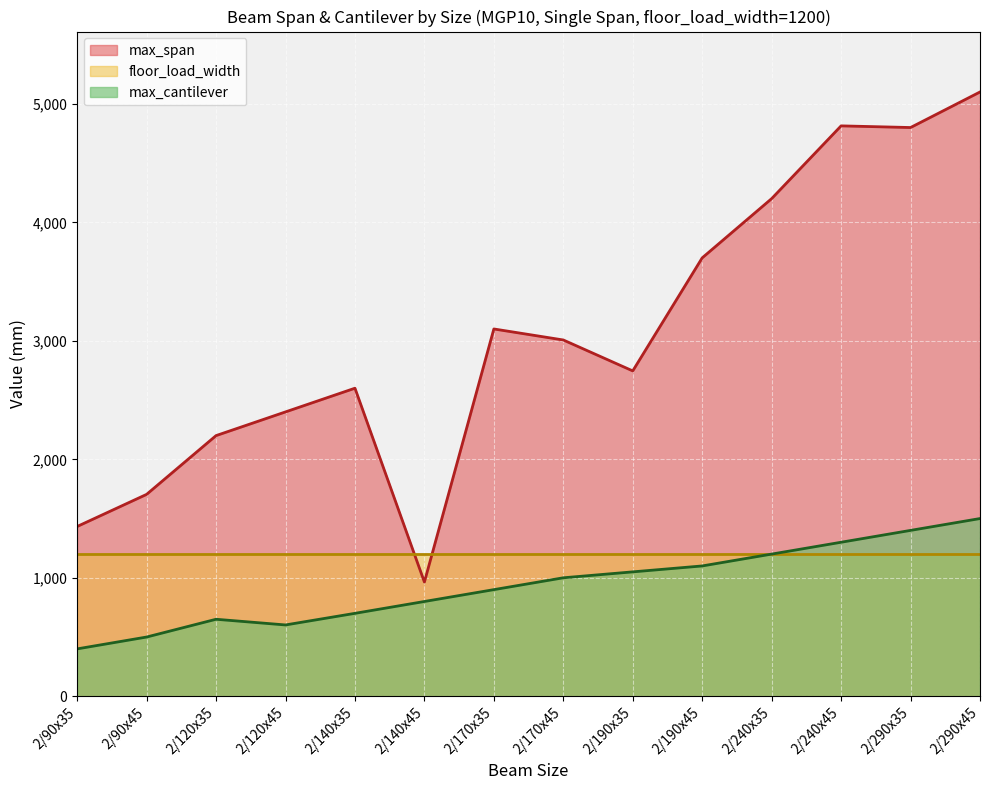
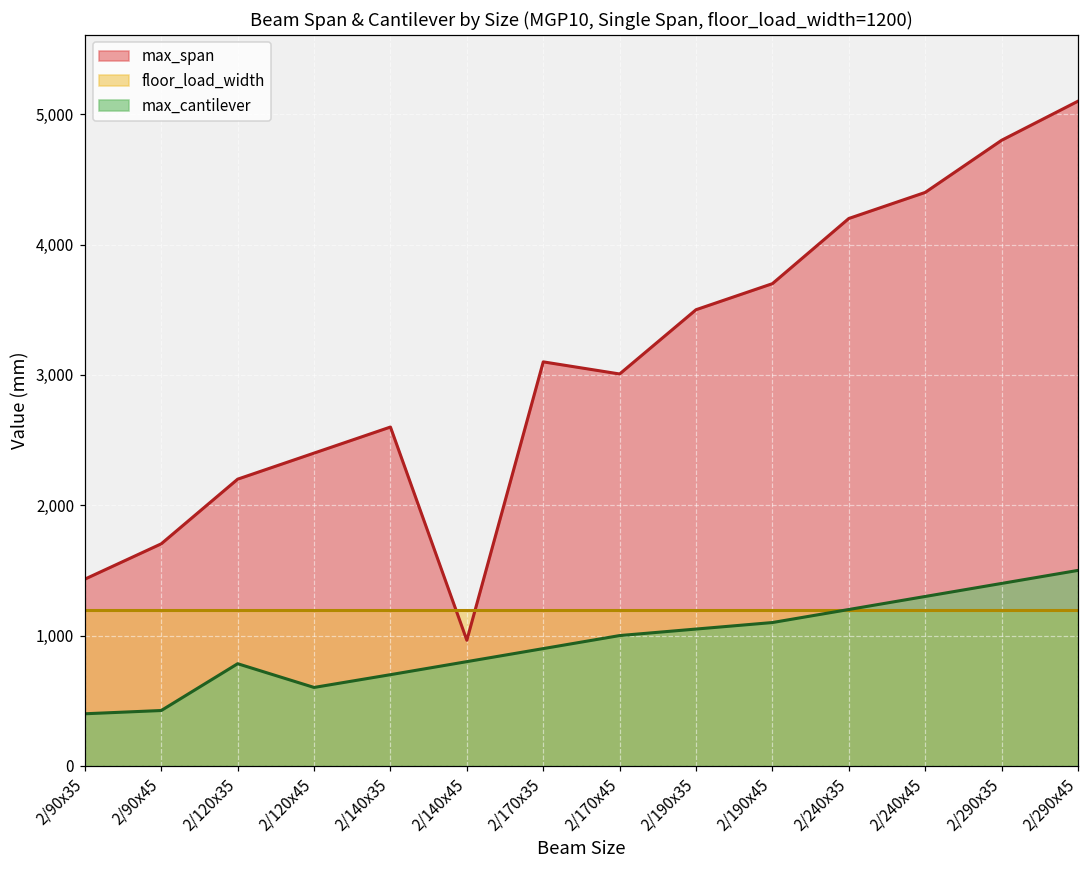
max_cantilever, 2/90x45: 500 -> 430
max_cantilever, 2/120x35: 650 -> 780
max_span, 2/190x35: 2,750 -> 3,500
max_span, 2/240x45: 4,810 -> 4,400
